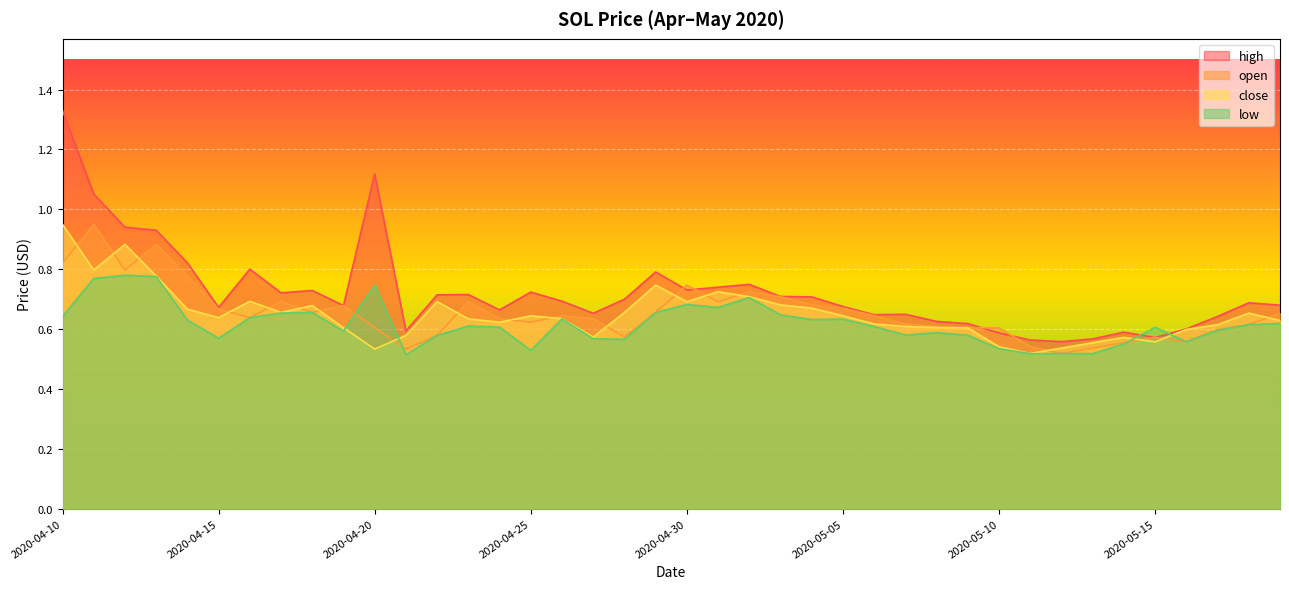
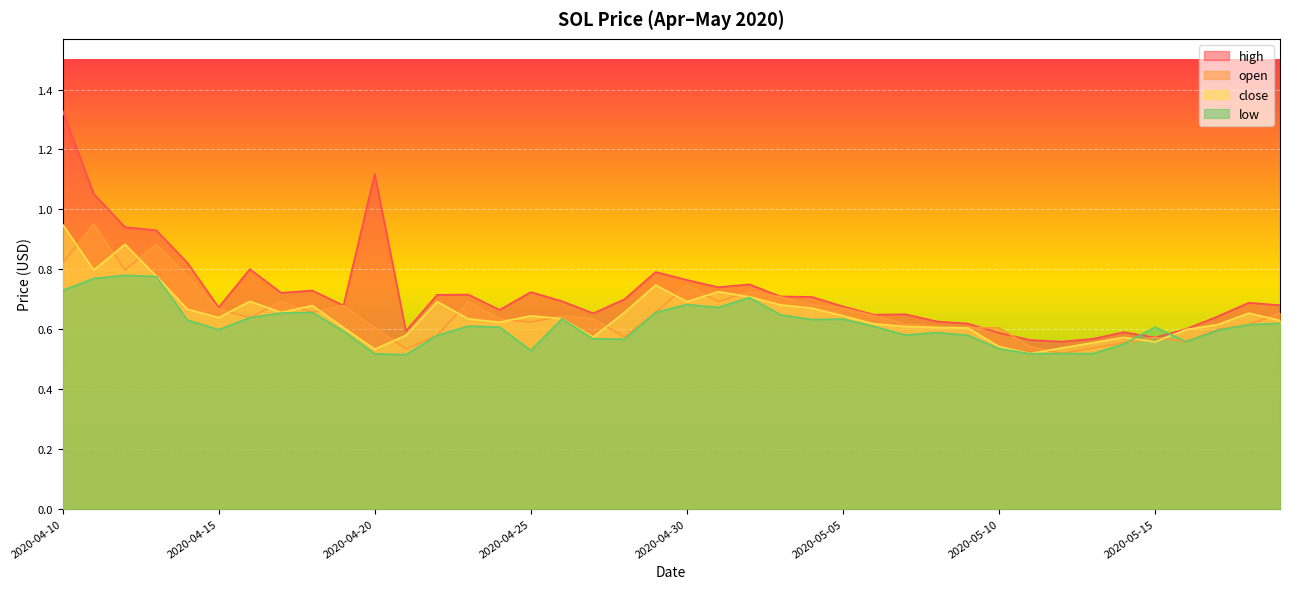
low, 2020-04-10: 0.64 -> 0.73
low, 2020-04-15: 0.57 -> 0.60
low, 2020-04-20: 0.75 -> 0.52
high, 2020-04-30: 0.73 -> 0.76
